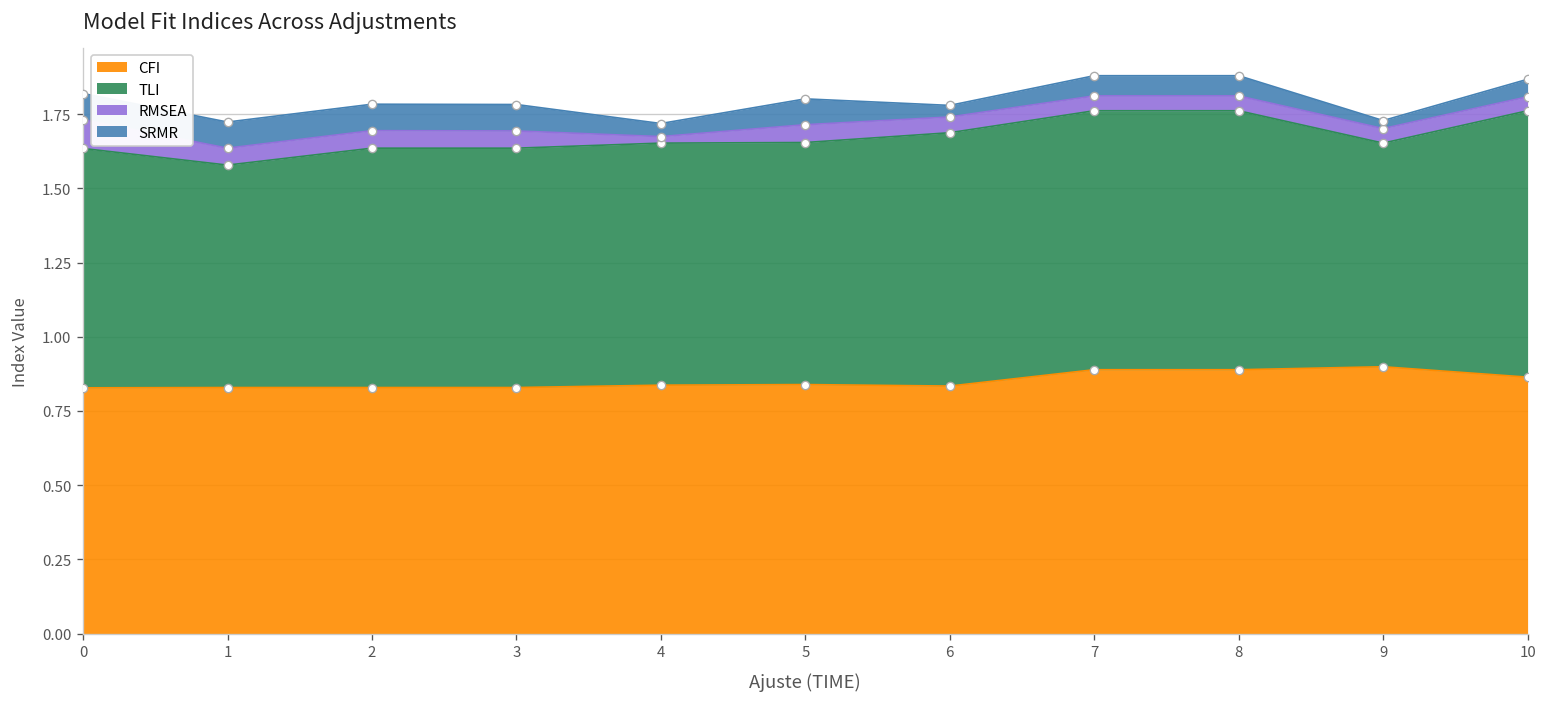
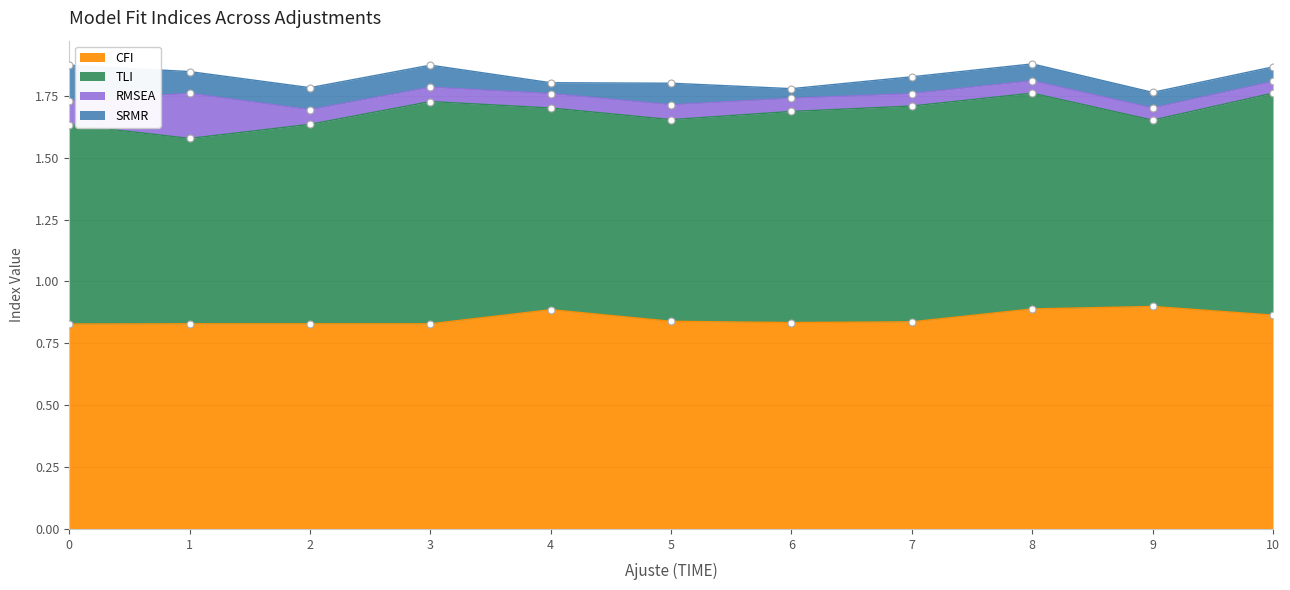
SRMR, 0: 0.09 -> 0.14
RMSEA, 1: 0.06 -> 0.18
TLI, 3: 0.81 -> 0.90
CFI, 4: 0.84 -> 0.89
RMSEA, 4: 0.02 -> 0.06
CFI, 7: 0.89 -> 0.84
SRMR, 9: 0.03 -> 0.06
